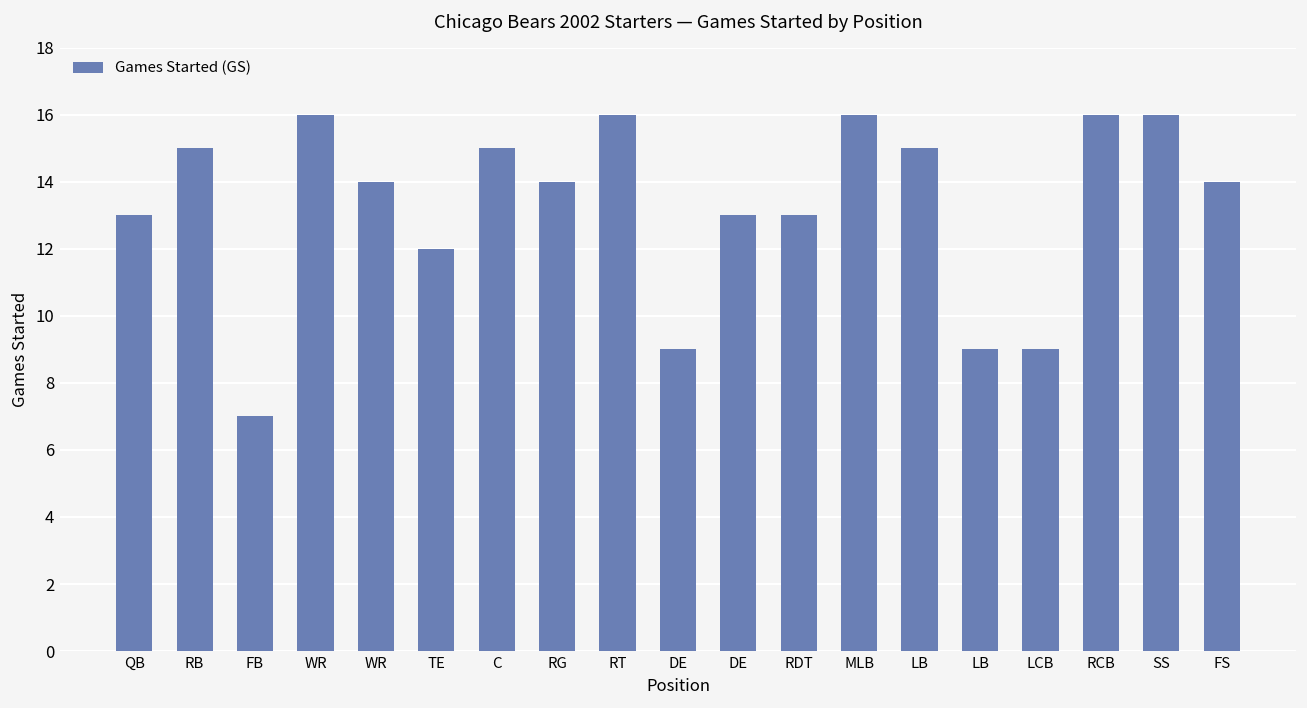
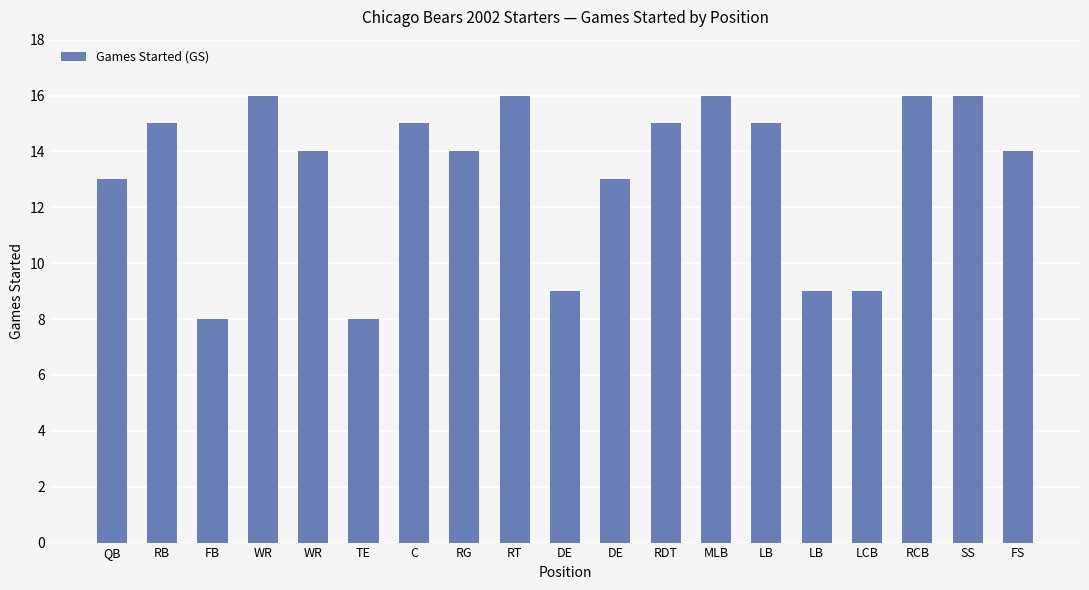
FB: 7 -> 8
TE: 12 -> 8
RDT: 13 -> 15
